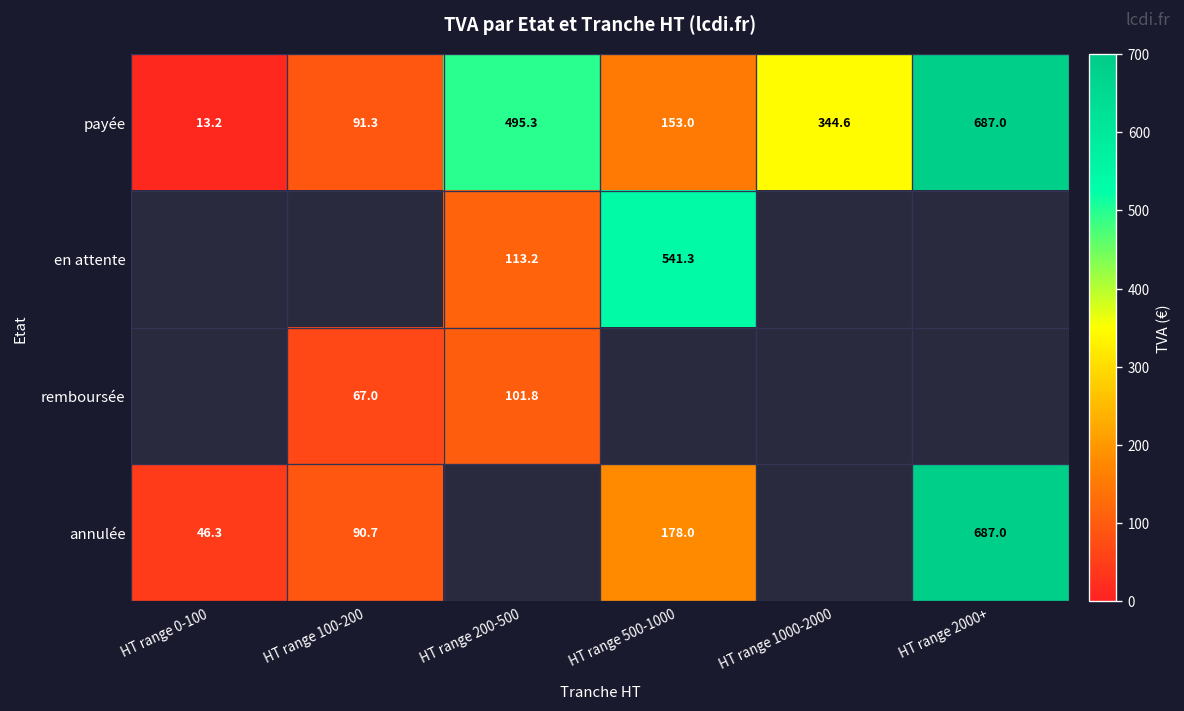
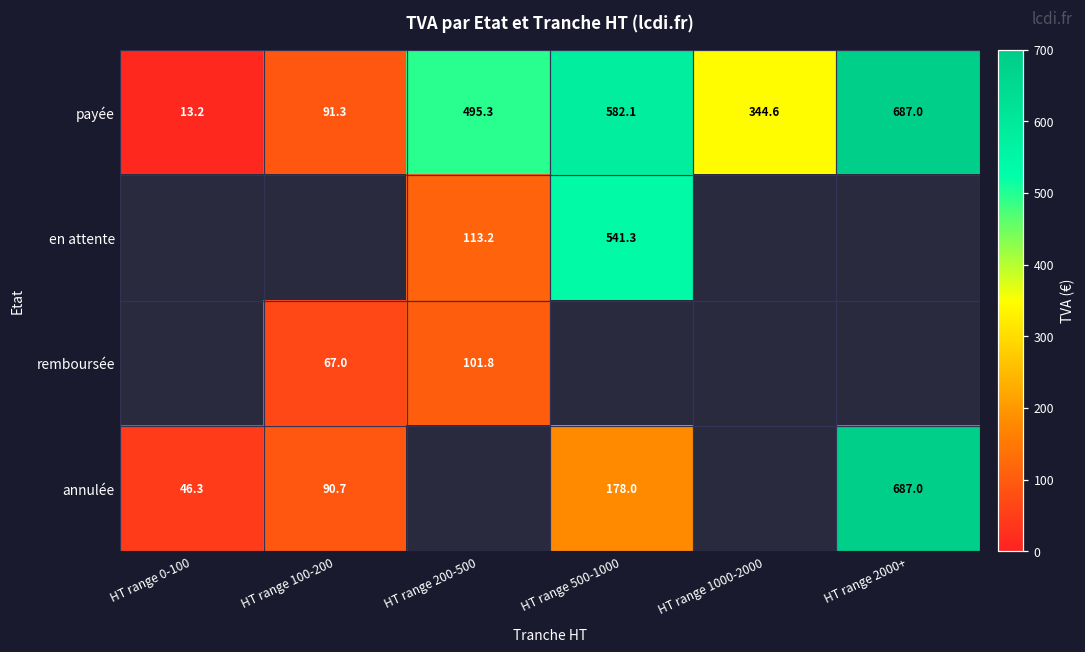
payée, HT range 500-1000: 153.0 -> 582.1
